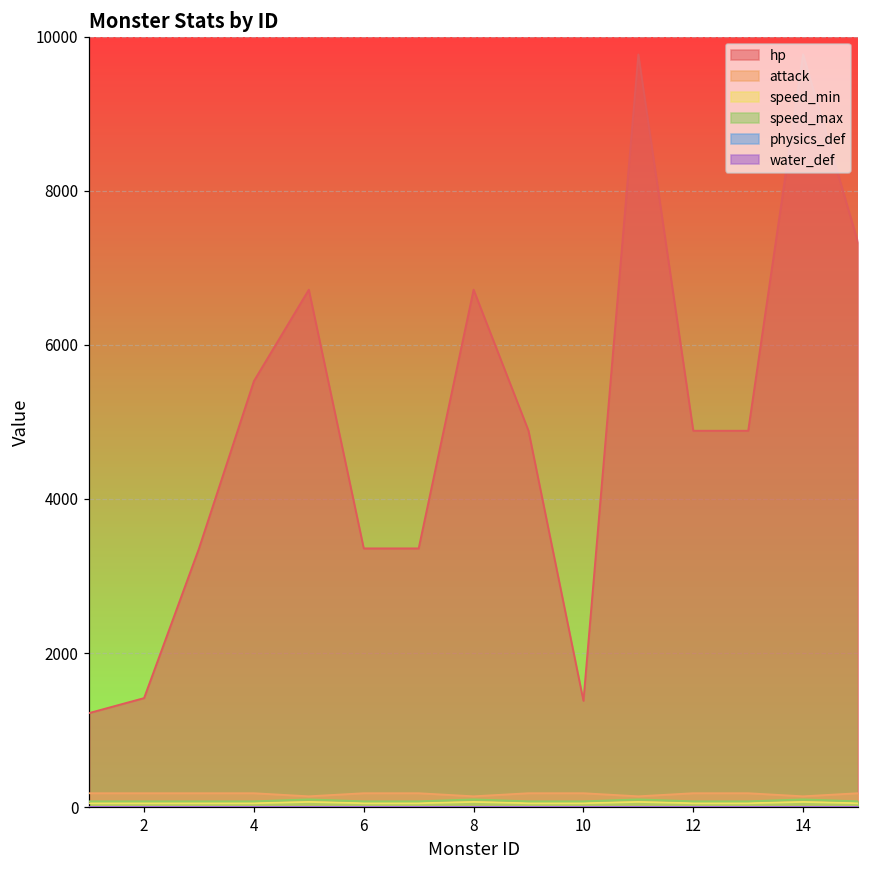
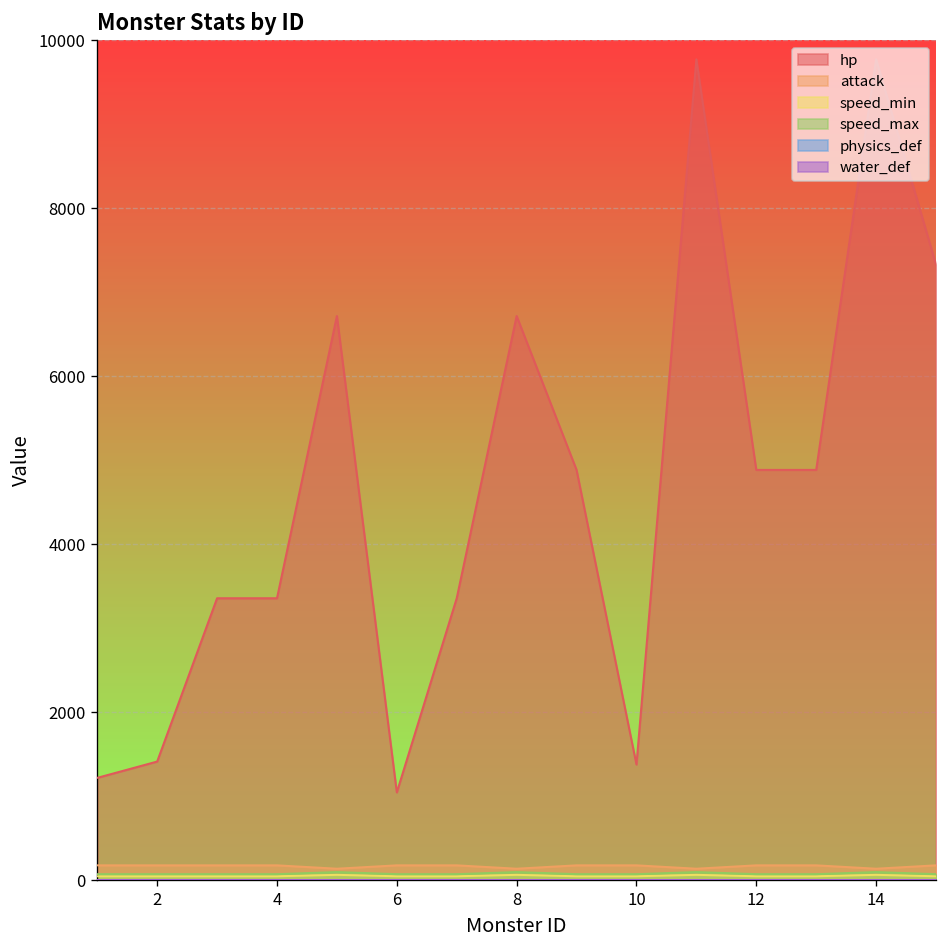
hp, 4: 5500 -> 3400
hp, 6: 3400 -> 1000
